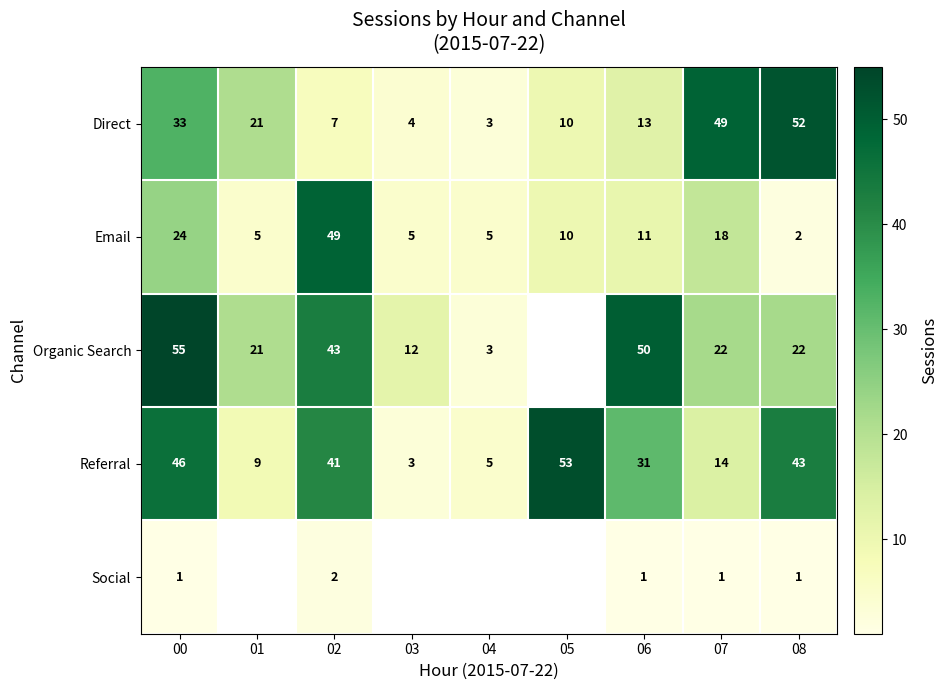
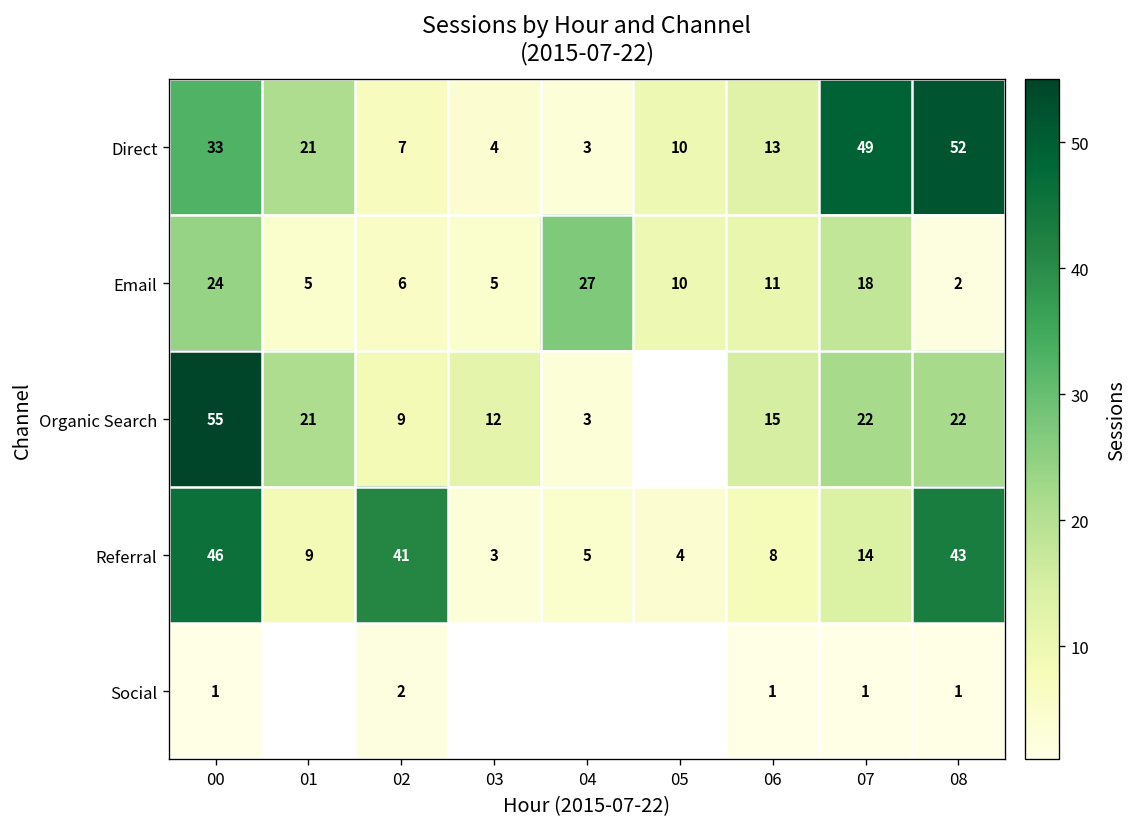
Email, 02: 49 -> 6
Email, 04: 5 -> 27
Organic Search, 02: 43 -> 9
Organic Search, 06: 50 -> 15
Referral, 05: 53 -> 4
Referral, 06: 31 -> 8
